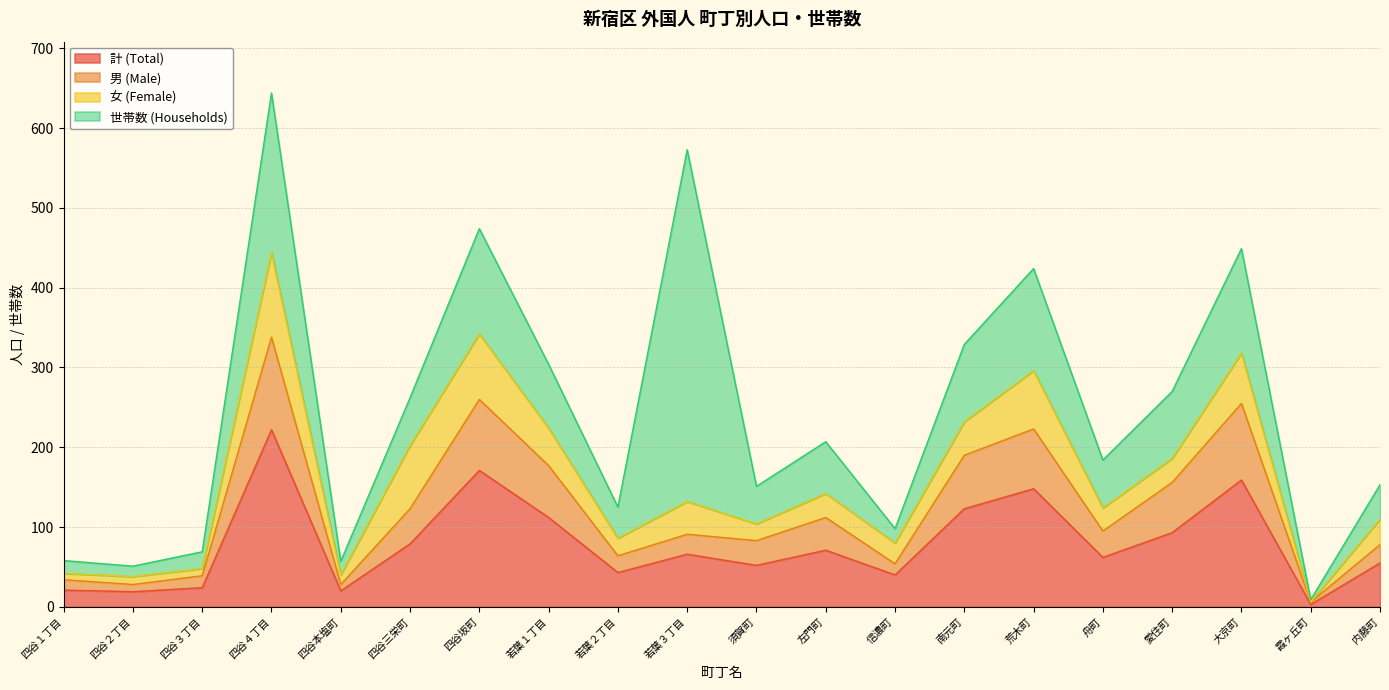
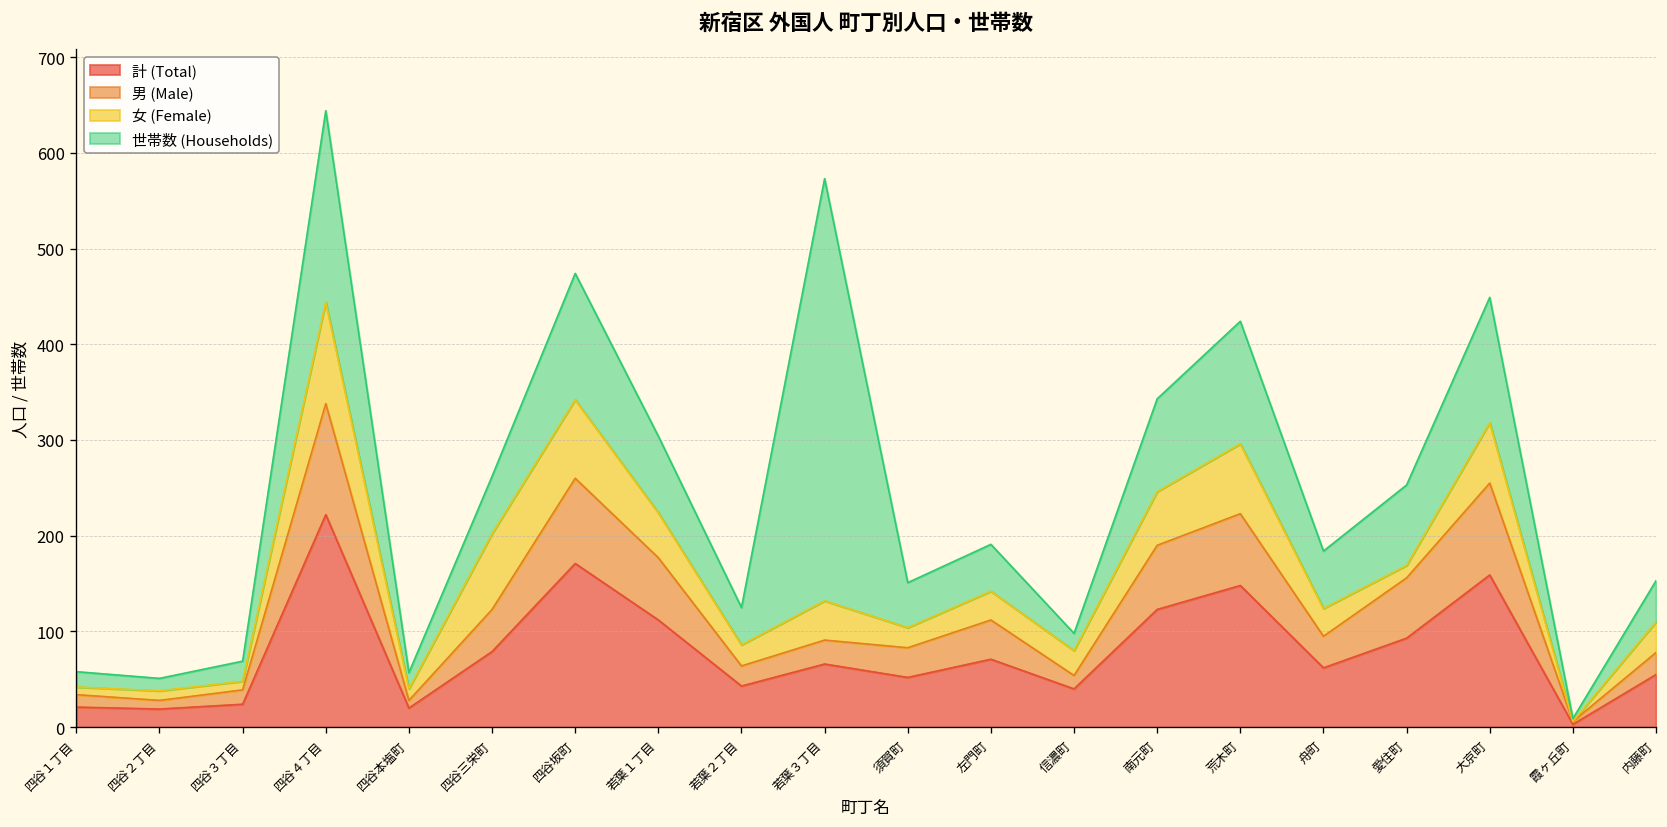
世帯数 (Households), 左門町: 70 -> 50
女 (Female), 南元町: 40 -> 60
女 (Female), 愛住町: 30 -> 10
